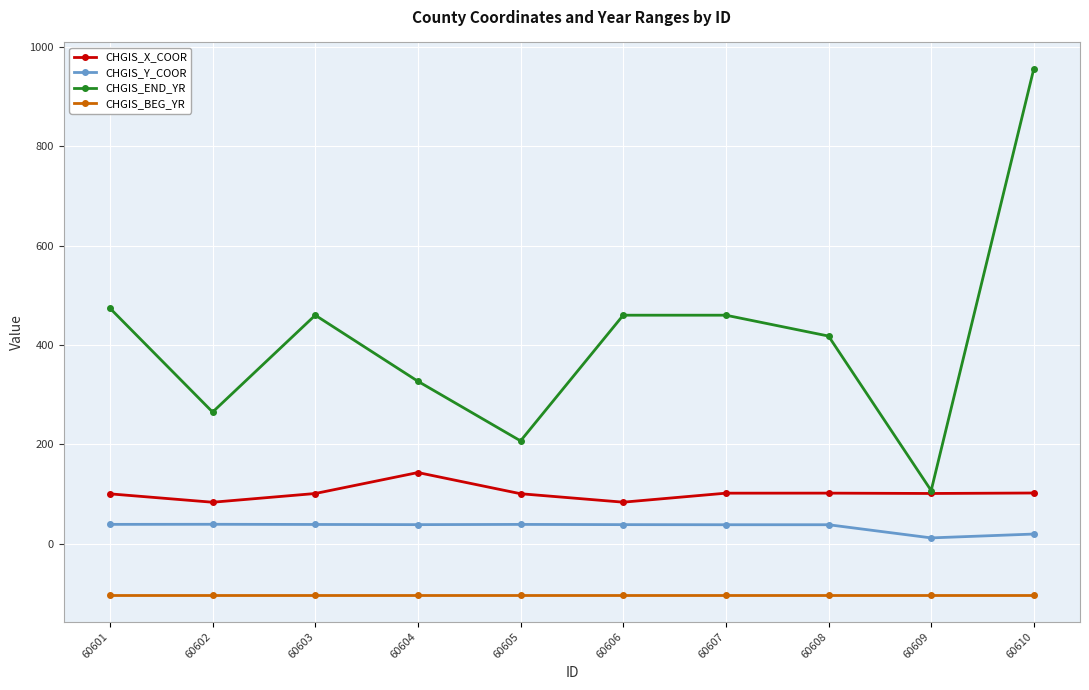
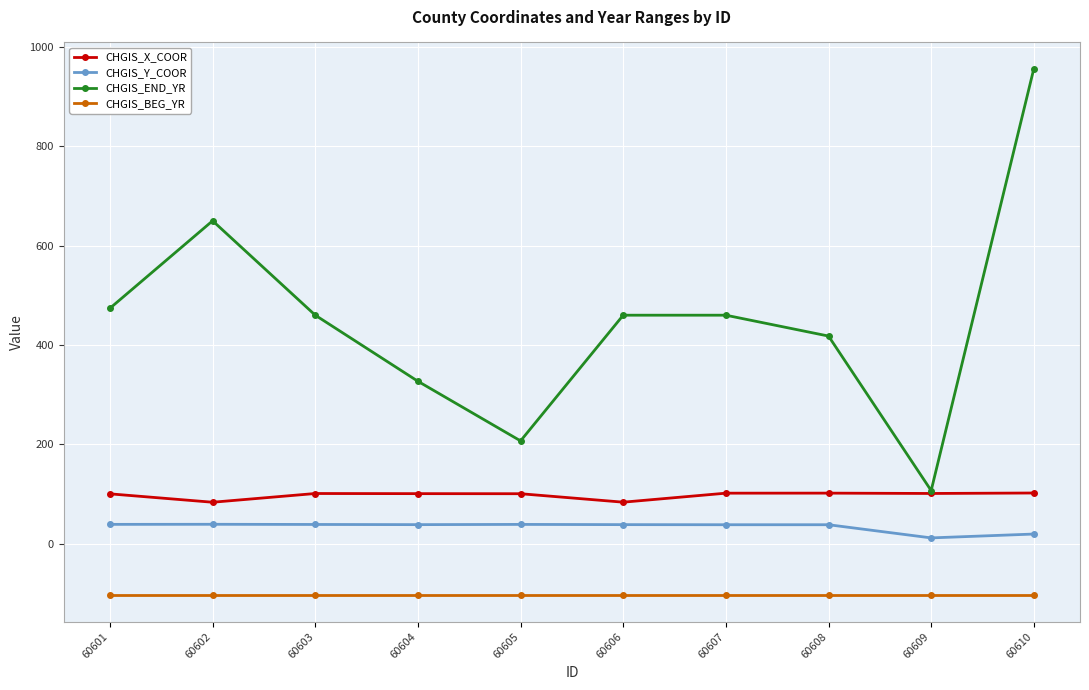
CHGIS_END_YR, 60602: 270 -> 650
CHGIS_X_COOR, 60604: 140 -> 100
